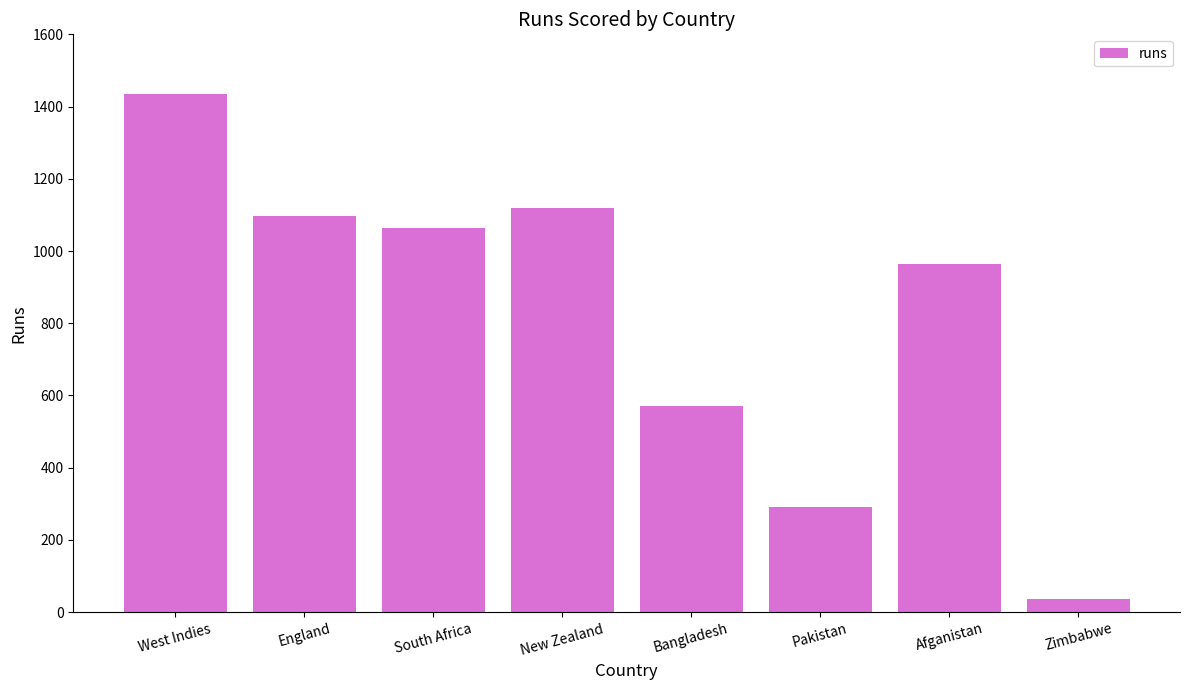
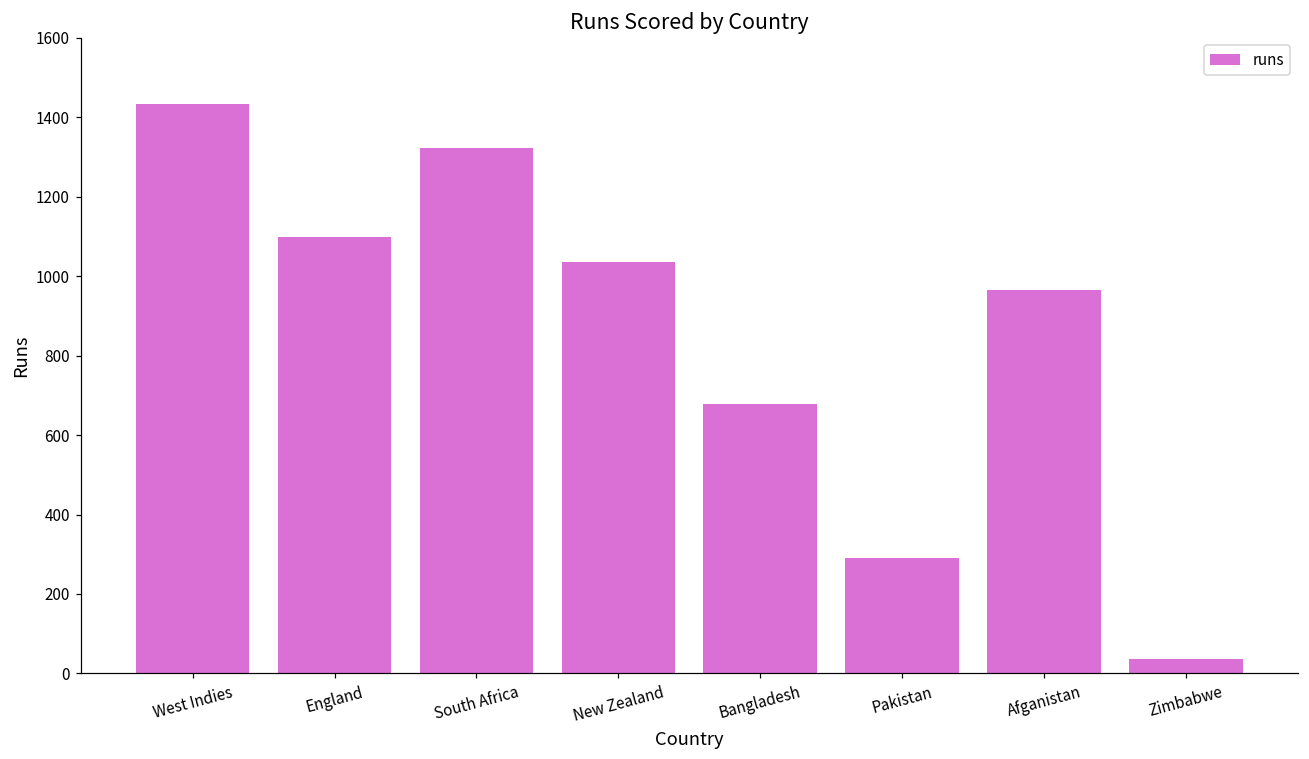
South Africa: 1070 -> 1320
New Zealand: 1120 -> 1040
Bangladesh: 570 -> 680
